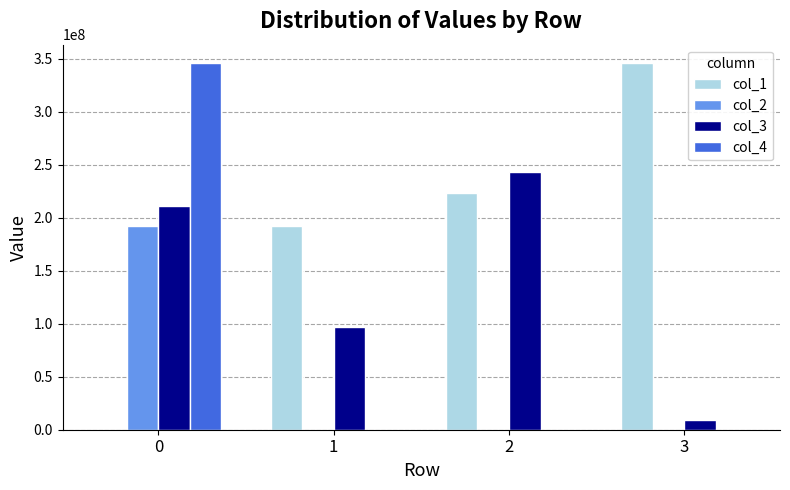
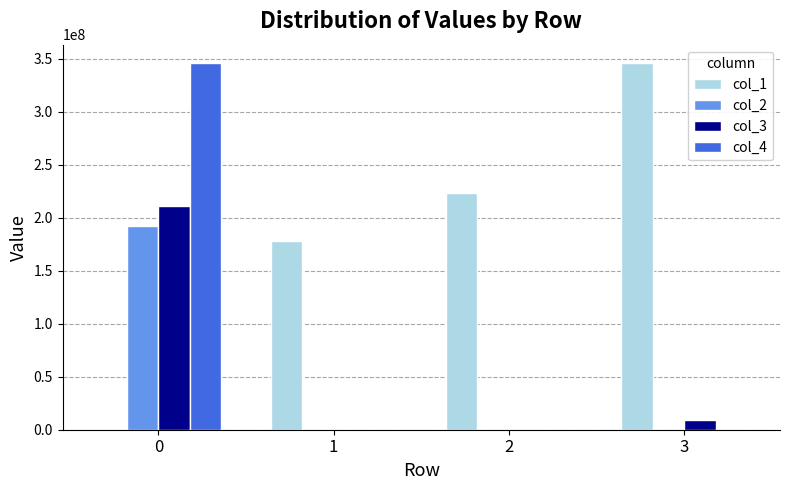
col_1, 1: 192000000 -> 178000000
col_3, 1: 97000000 -> 0
col_3, 2: 243000000 -> 0
